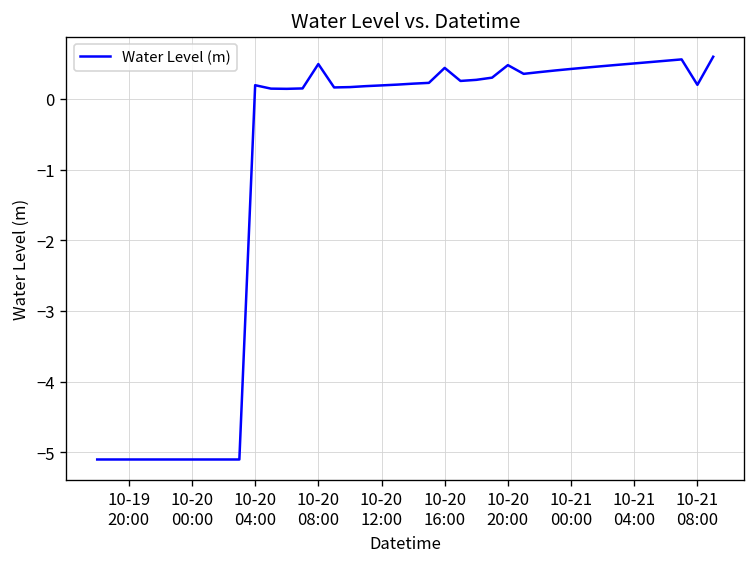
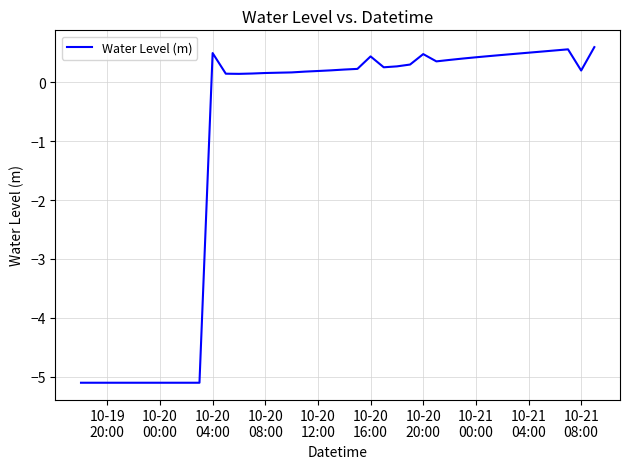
10-20 04:00: 0.2 -> 0.5
10-20 08:00: 0.5 -> 0.2
